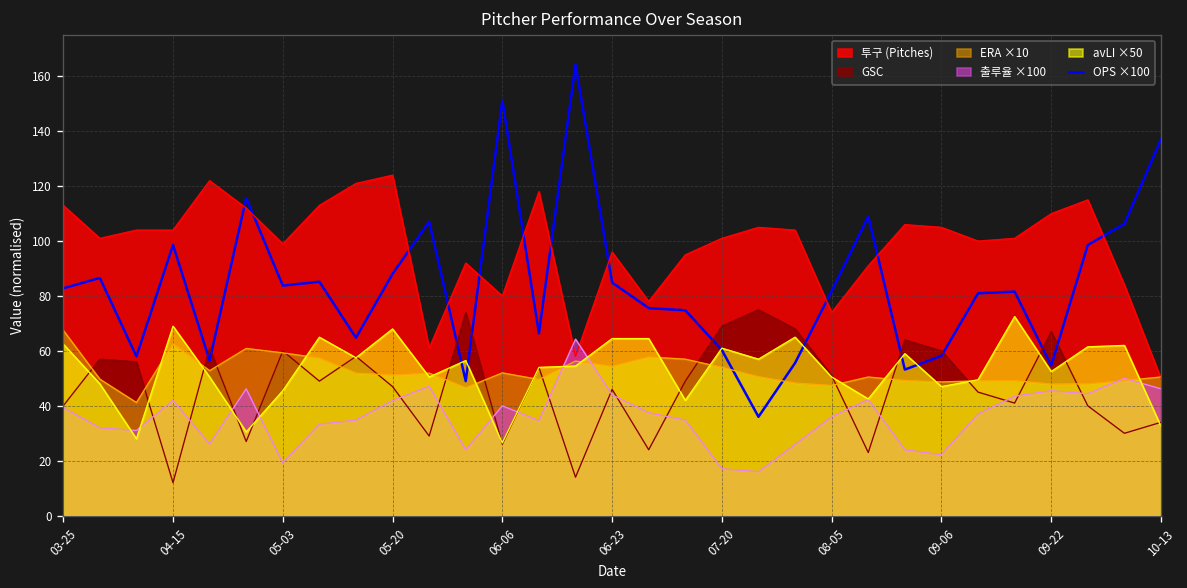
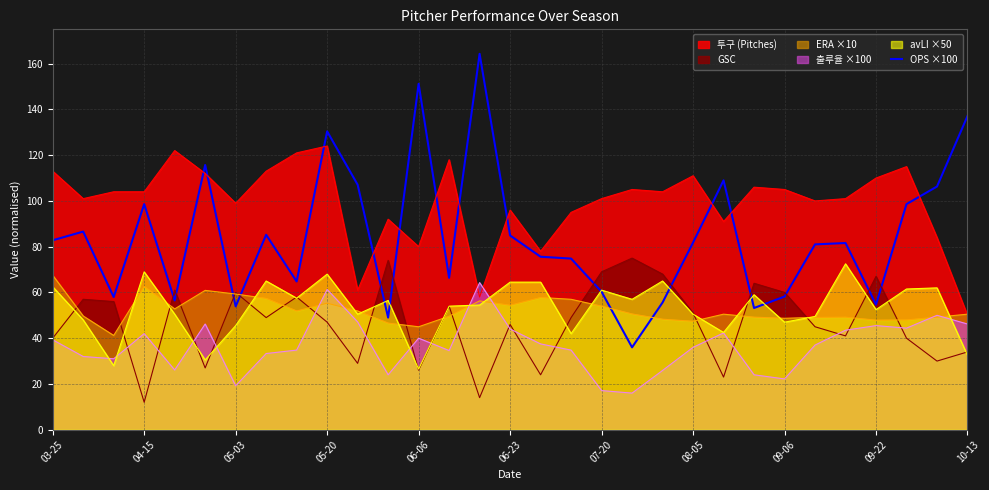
OPS ×100, 05-03: 84 -> 54
OPS ×100, 05-20: 88 -> 130
ERA ×10, 05-20: 51 -> 55
출루율 ×100, 05-20: 42 -> 61
ERA ×10, 06-06: 52 -> 45
투구 (Pitches), 08-05: 74 -> 111
